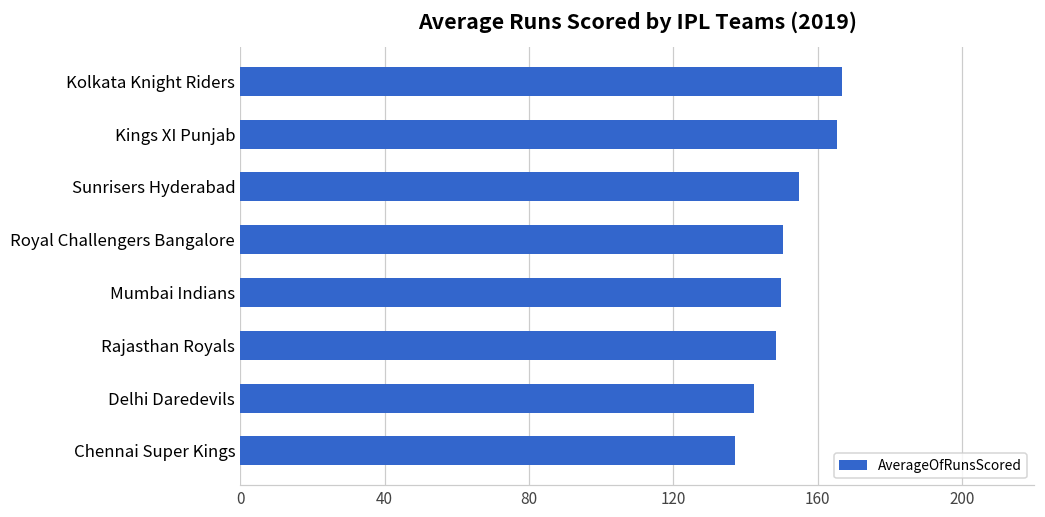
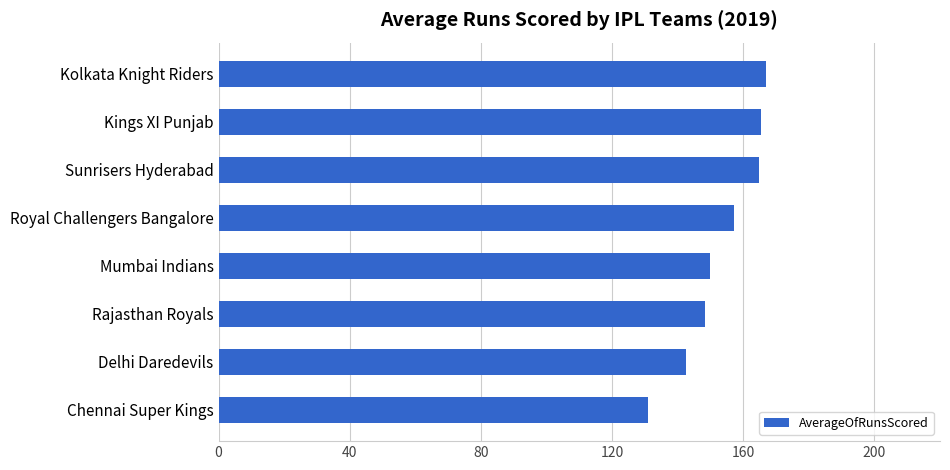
Sunrisers Hyderabad: 155 -> 165
Royal Challengers Bangalore: 151 -> 157
Chennai Super Kings: 137 -> 131
